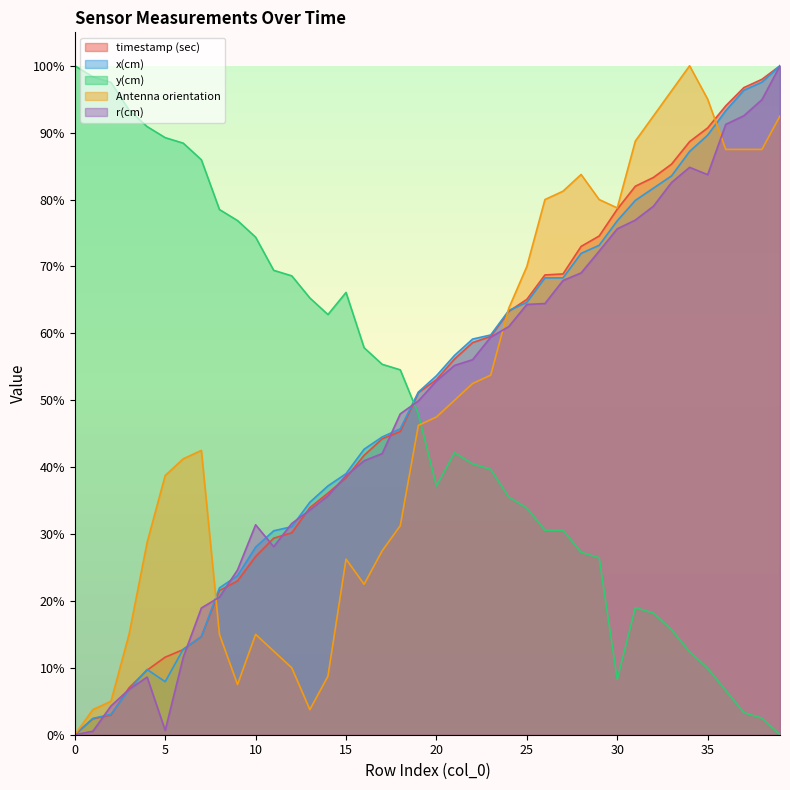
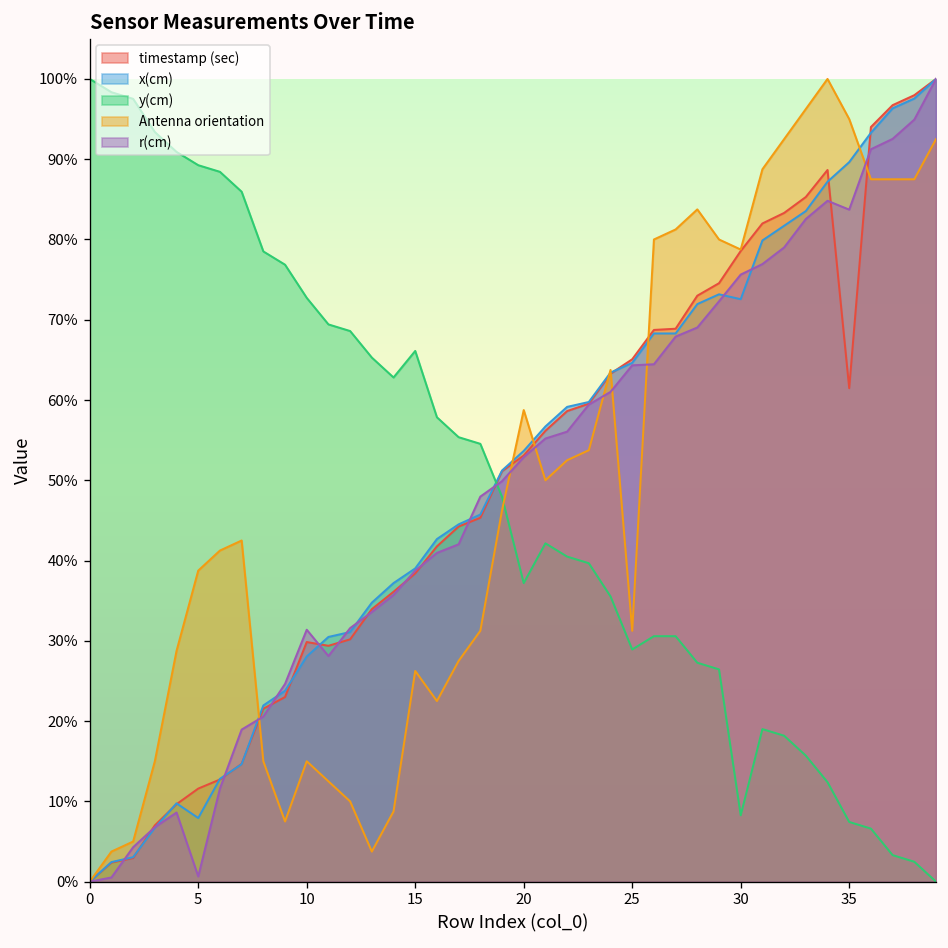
timestamp (sec), 10: 27% -> 30%
y(cm), 10: 74% -> 73%
Antenna orientation, 20: 48% -> 59%
y(cm), 25: 34% -> 29%
Antenna orientation, 25: 70% -> 31%
x(cm), 30: 77% -> 73%
timestamp (sec), 35: 91% -> 61%
y(cm), 35: 10% -> 7%
